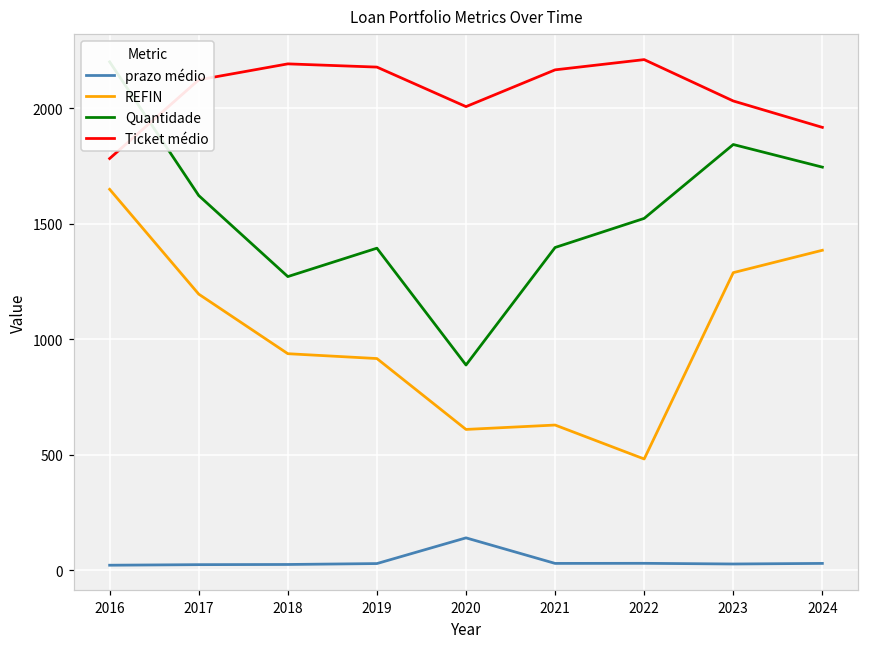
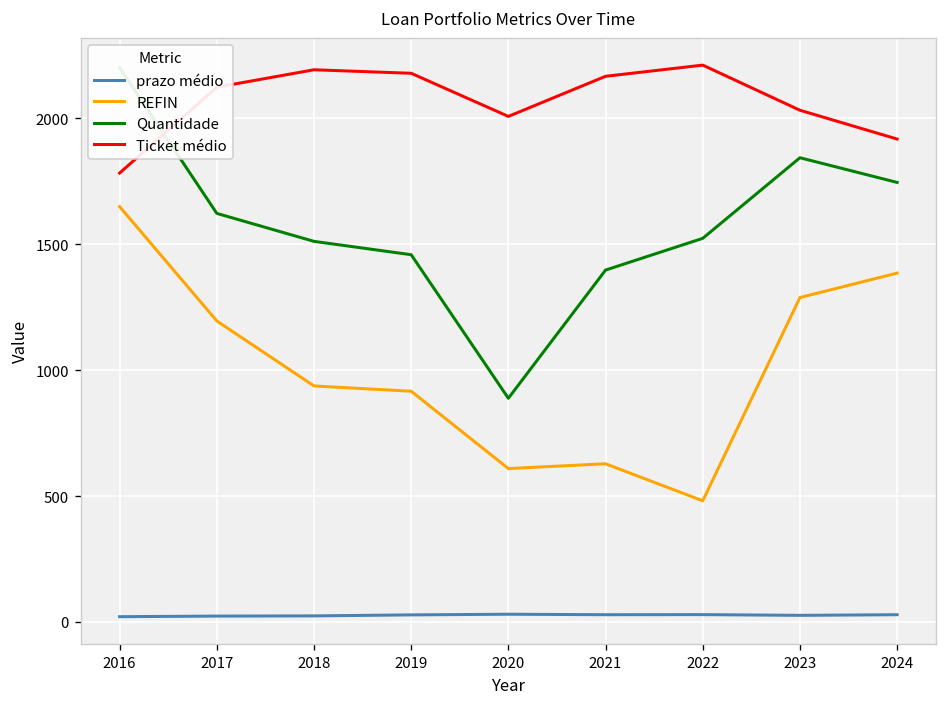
Quantidade, 2018: 1270 -> 1510
Quantidade, 2019: 1390 -> 1460
prazo médio, 2020: 140 -> 30
